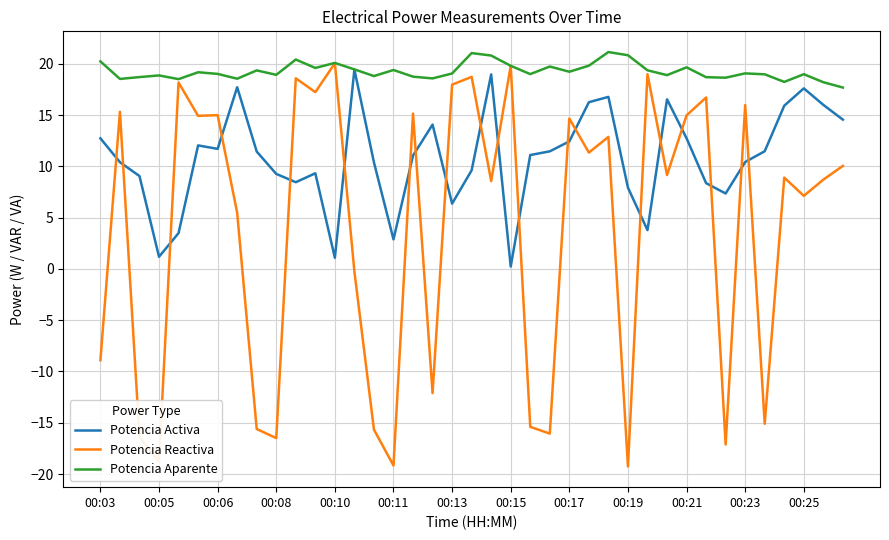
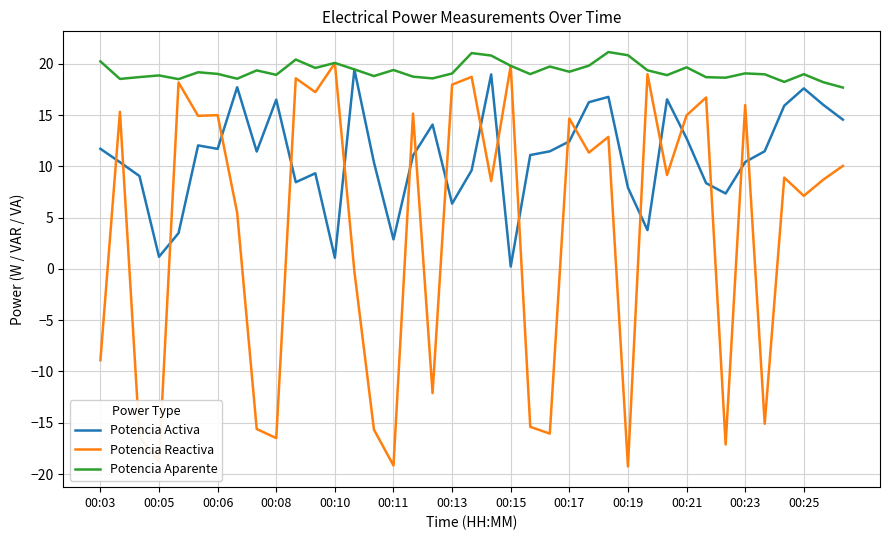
Potencia Activa, 00:03: 12.7 -> 11.7
Potencia Activa, 00:08: 9.3 -> 16.5
